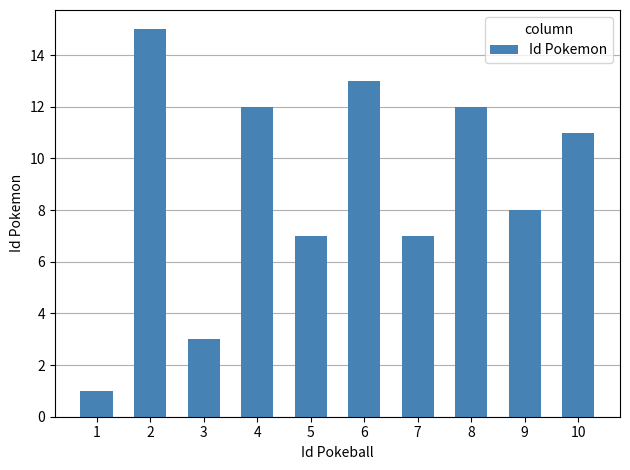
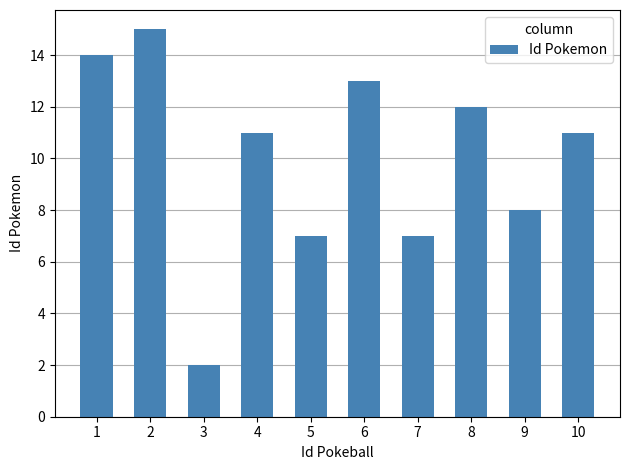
1: 1 -> 14
3: 3 -> 2
4: 12 -> 11
